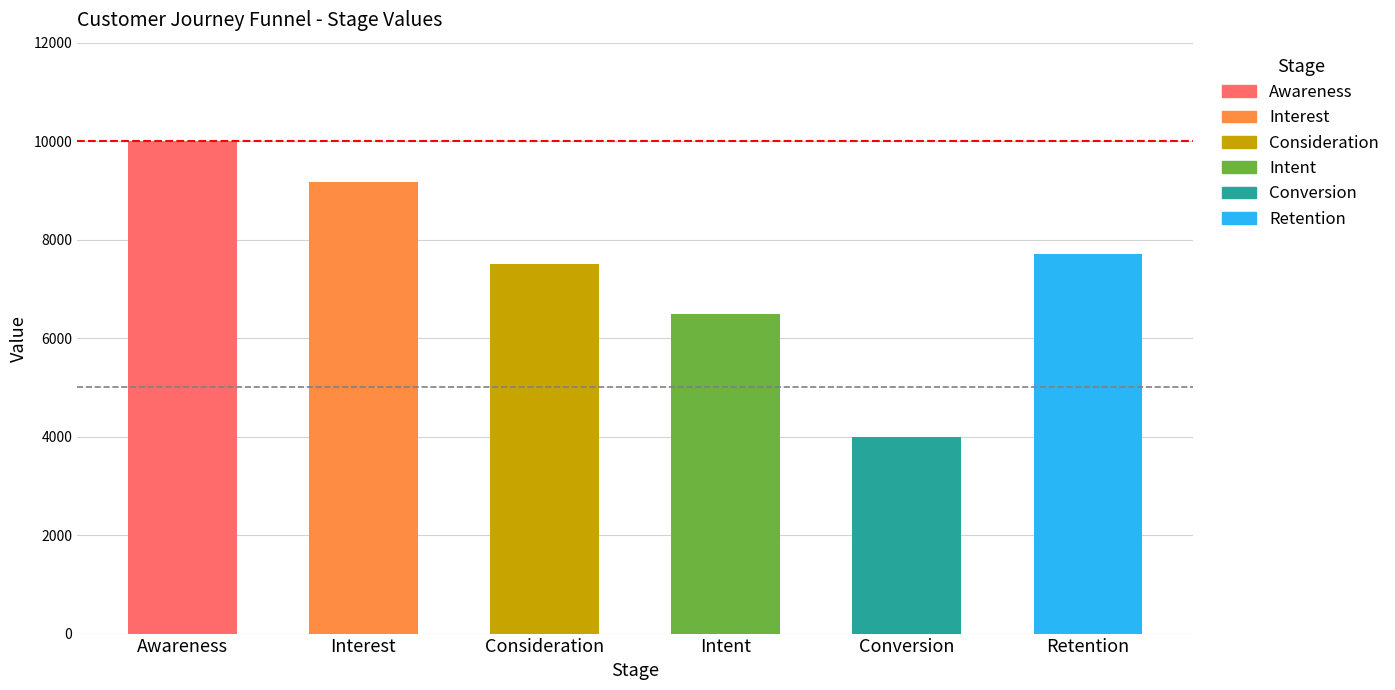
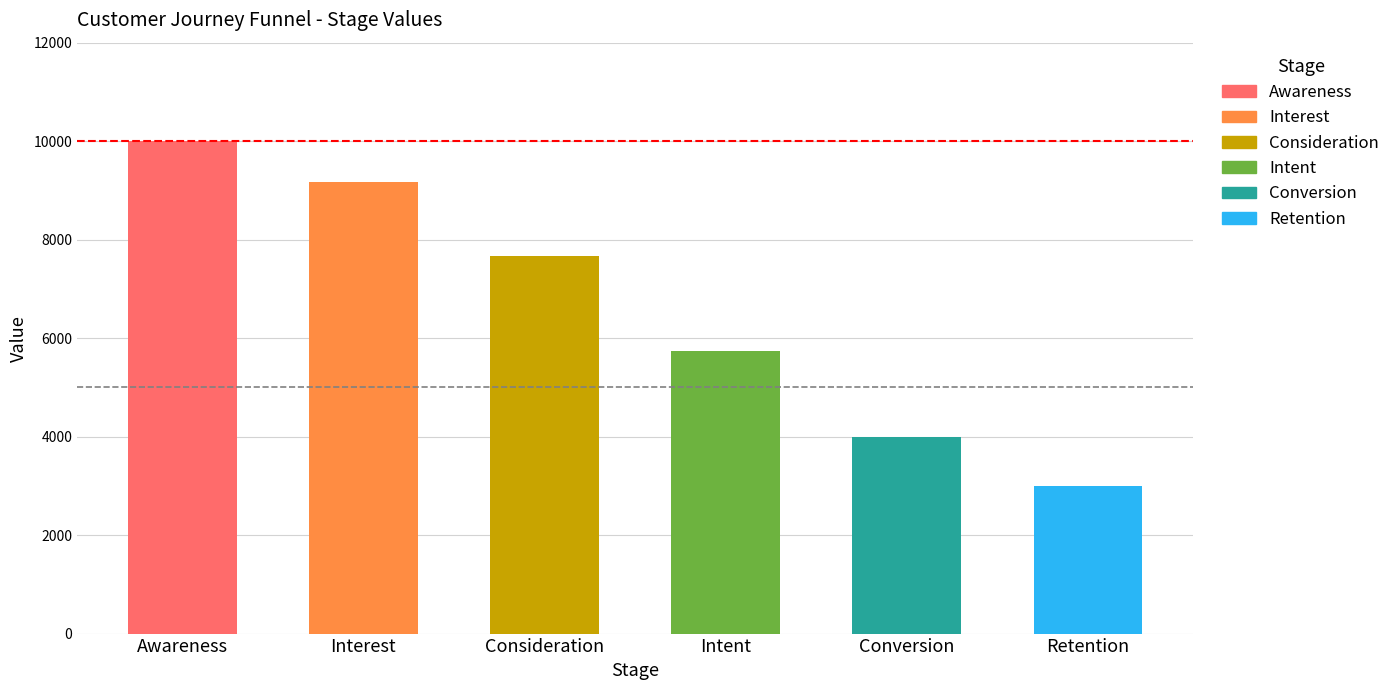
Consideration: 7500 -> 7700
Intent: 6500 -> 5700
Retention: 7700 -> 3000
